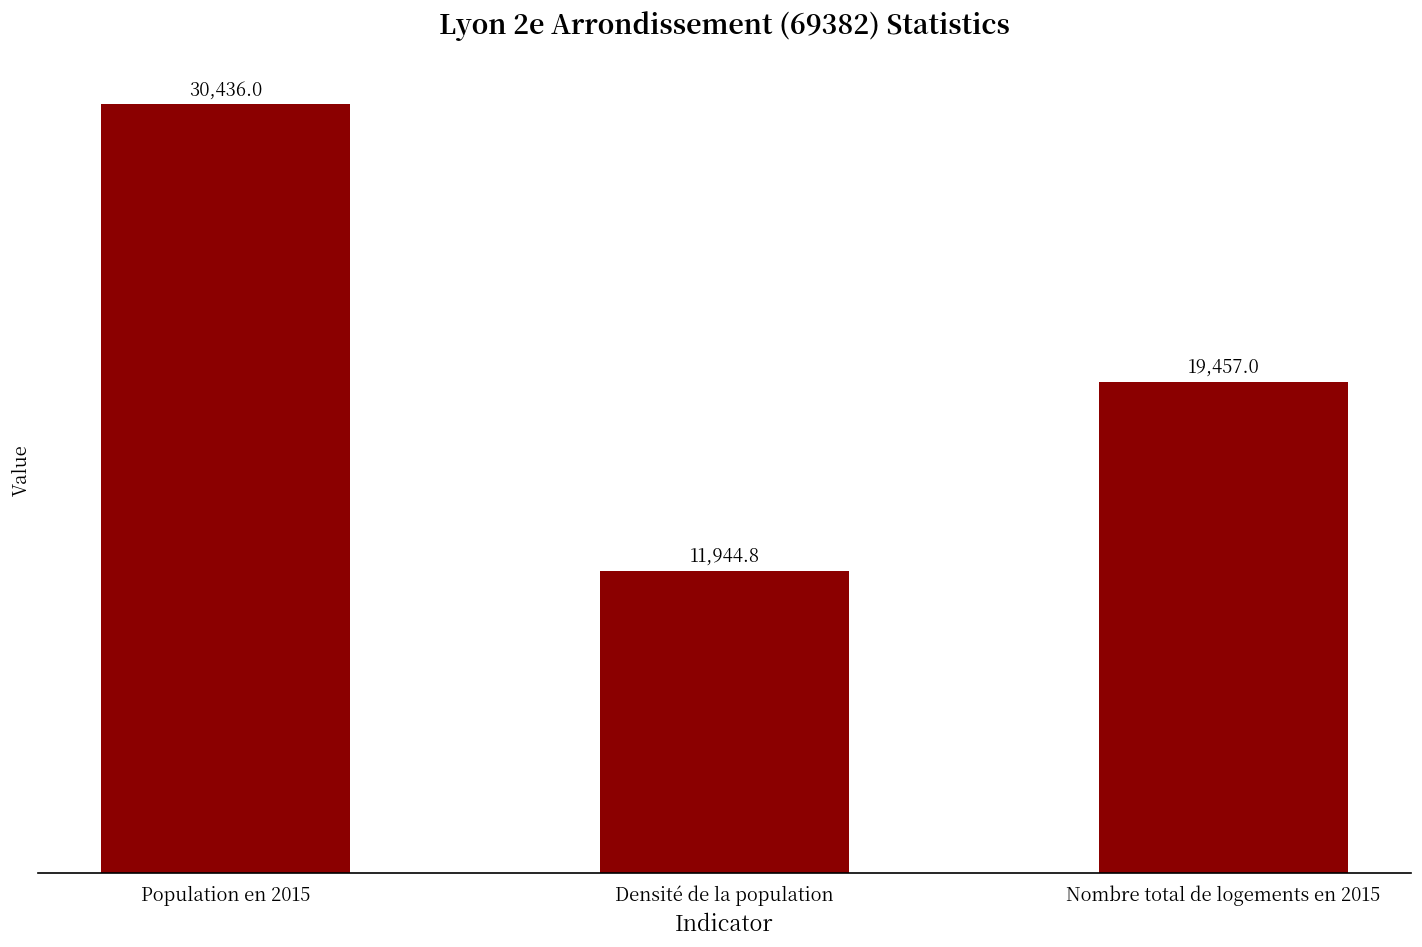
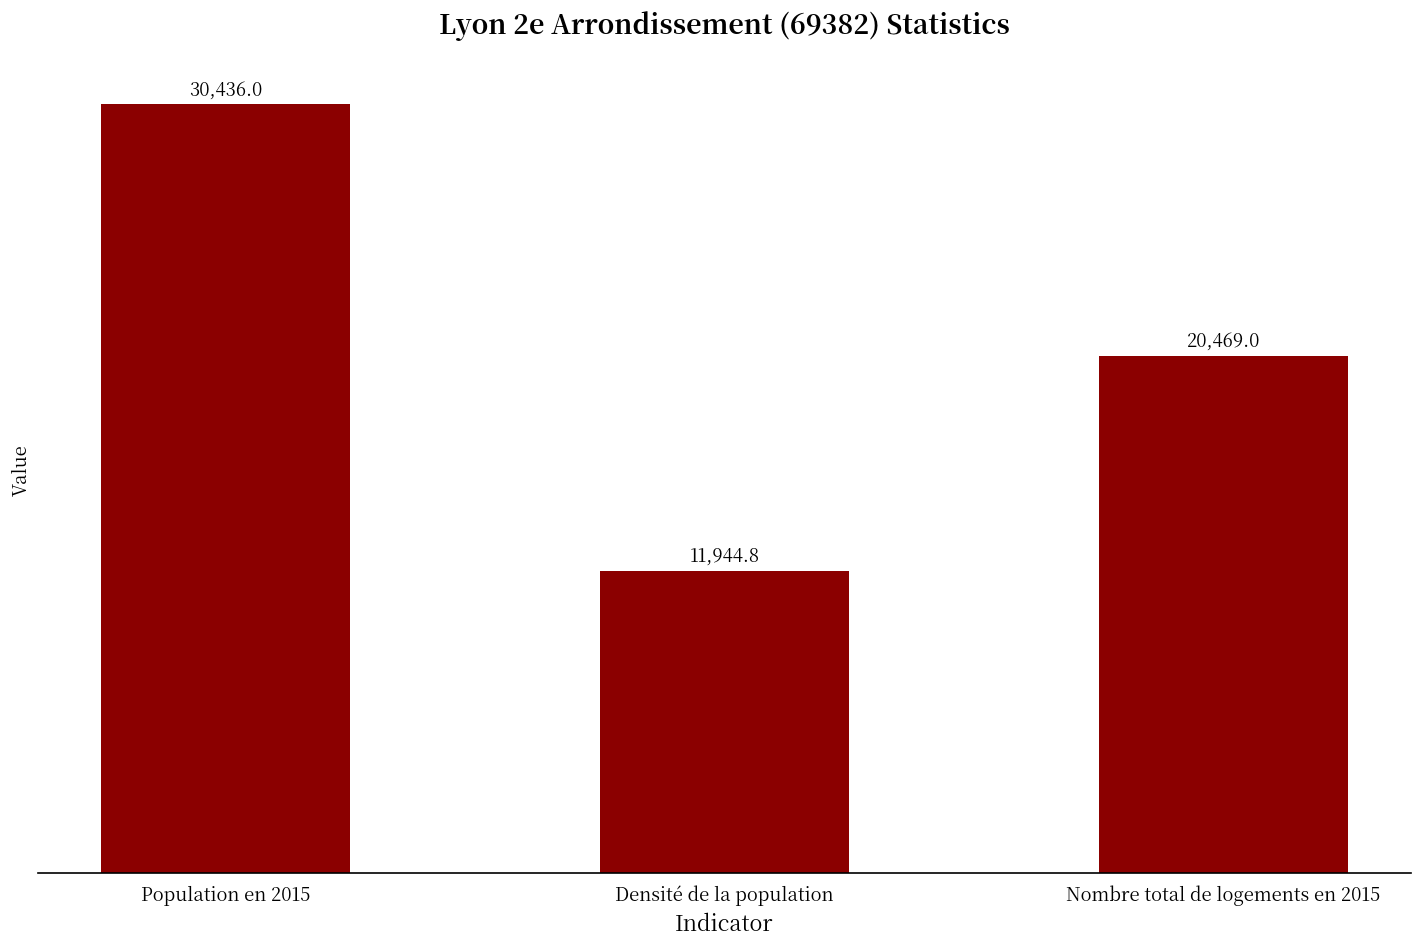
Nombre total de logements en 2015: 19,457.0 -> 20,469.0
